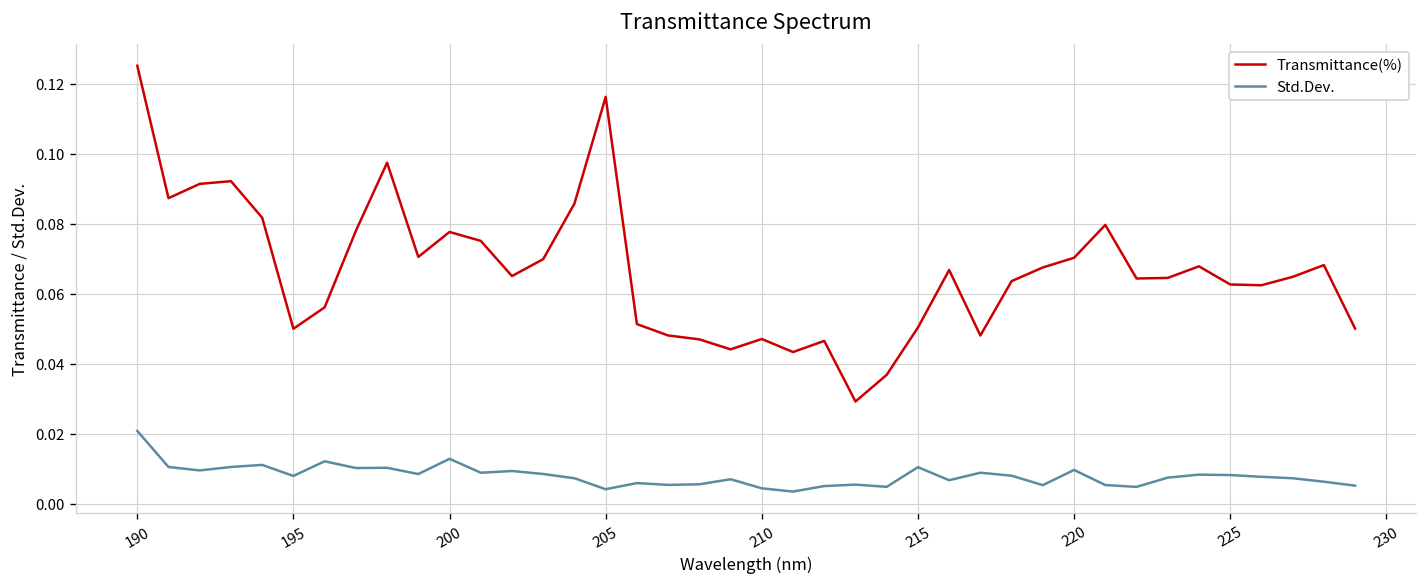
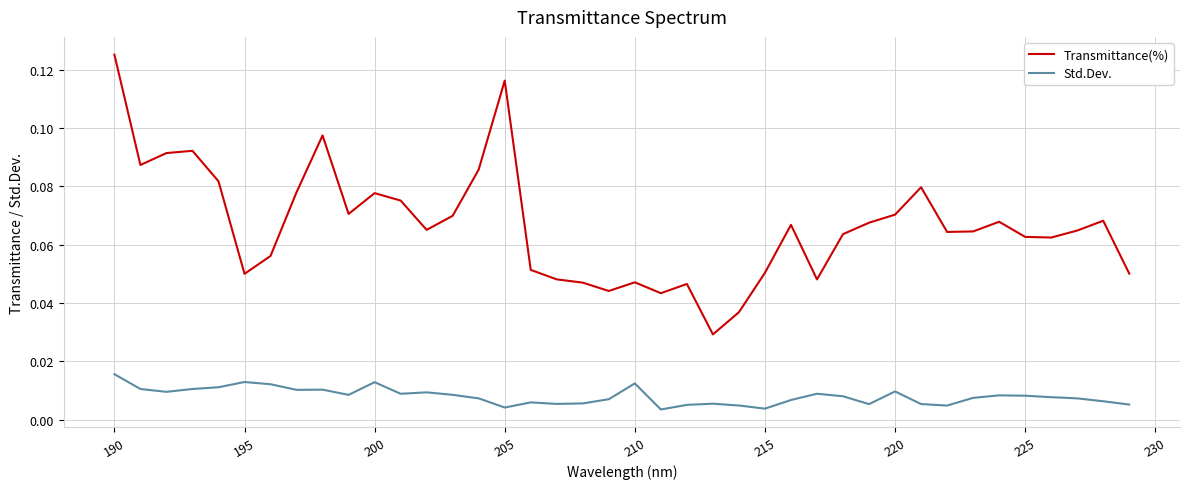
Std.Dev., 190: 0.021 -> 0.016
Std.Dev., 195: 0.008 -> 0.013
Std.Dev., 210: 0.004 -> 0.012
Std.Dev., 215: 0.010 -> 0.004
